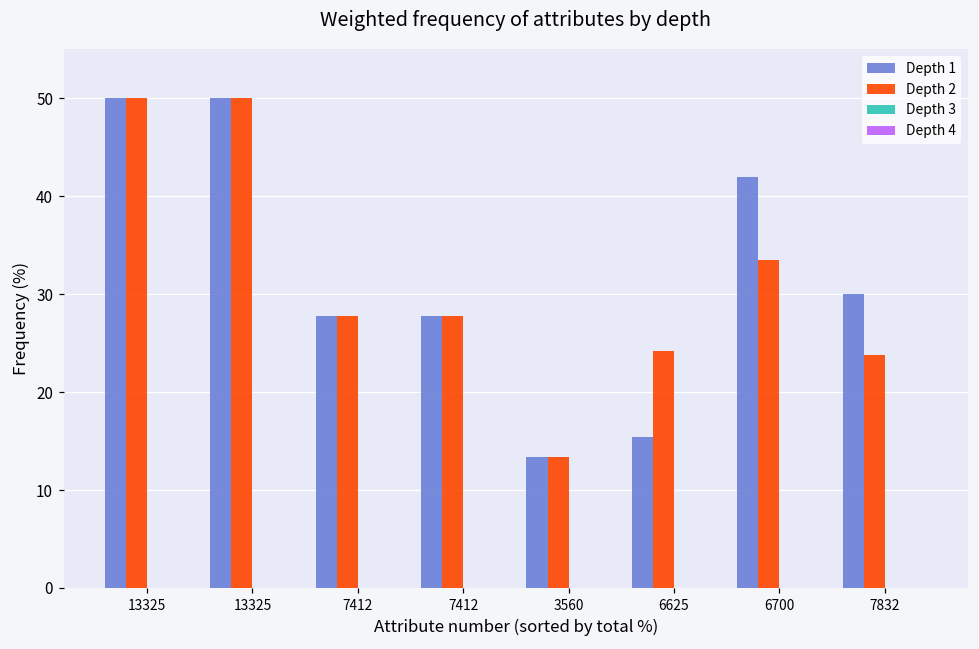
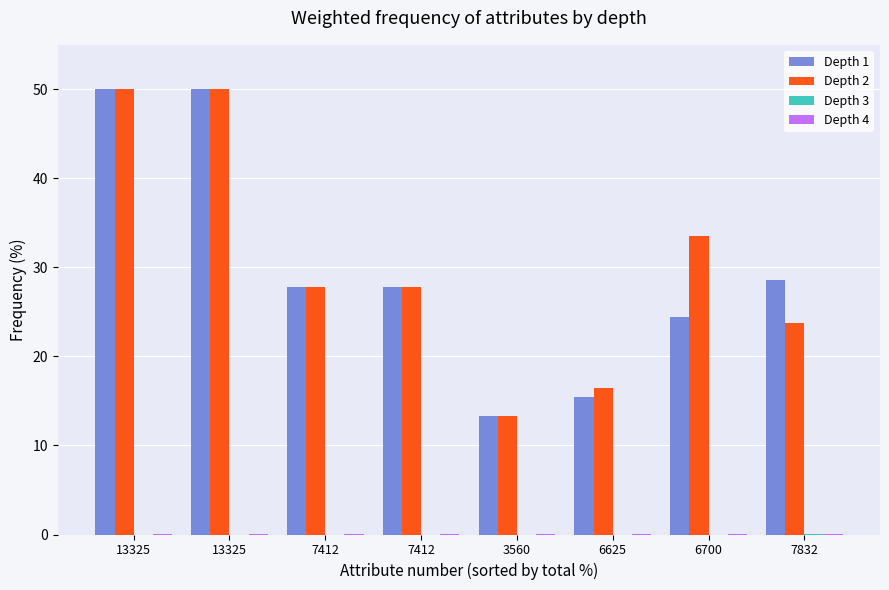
Depth 2, 6625: 24 -> 17
Depth 1, 6700: 42 -> 24
Depth 1, 7832: 30 -> 29
